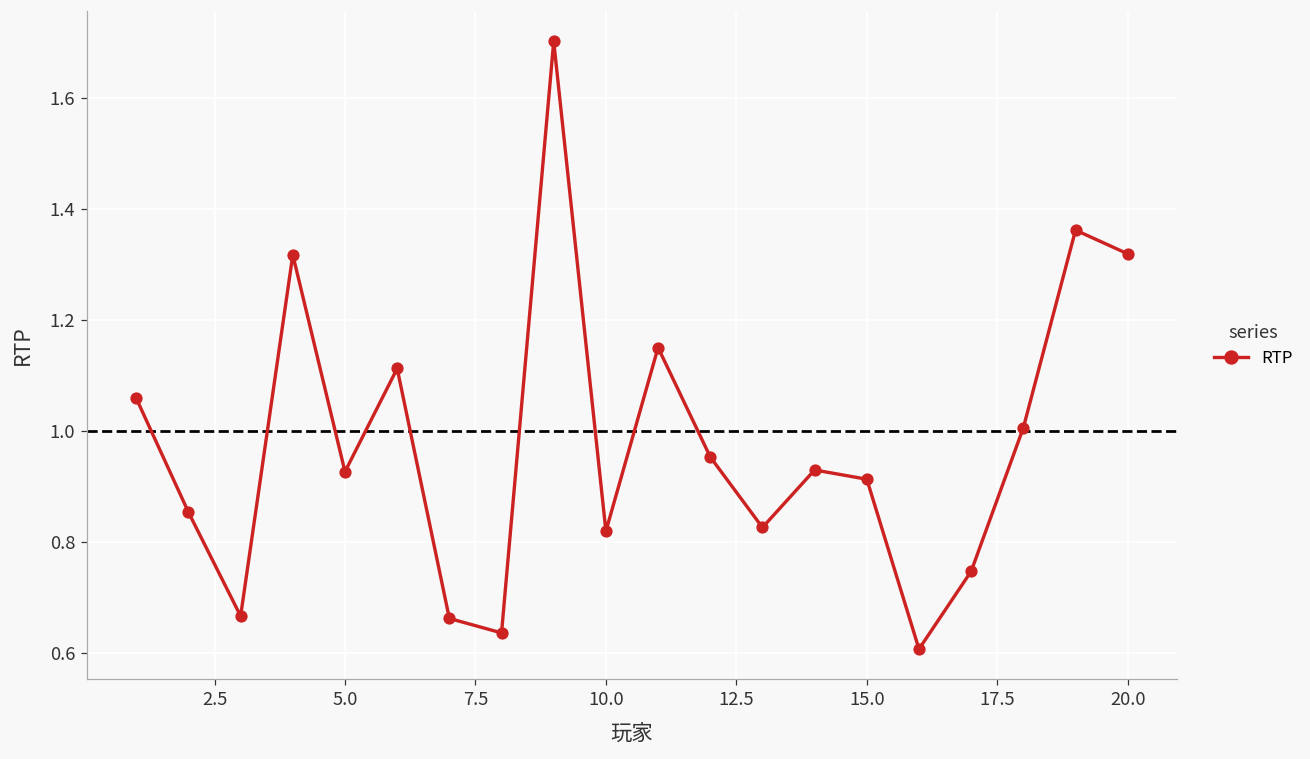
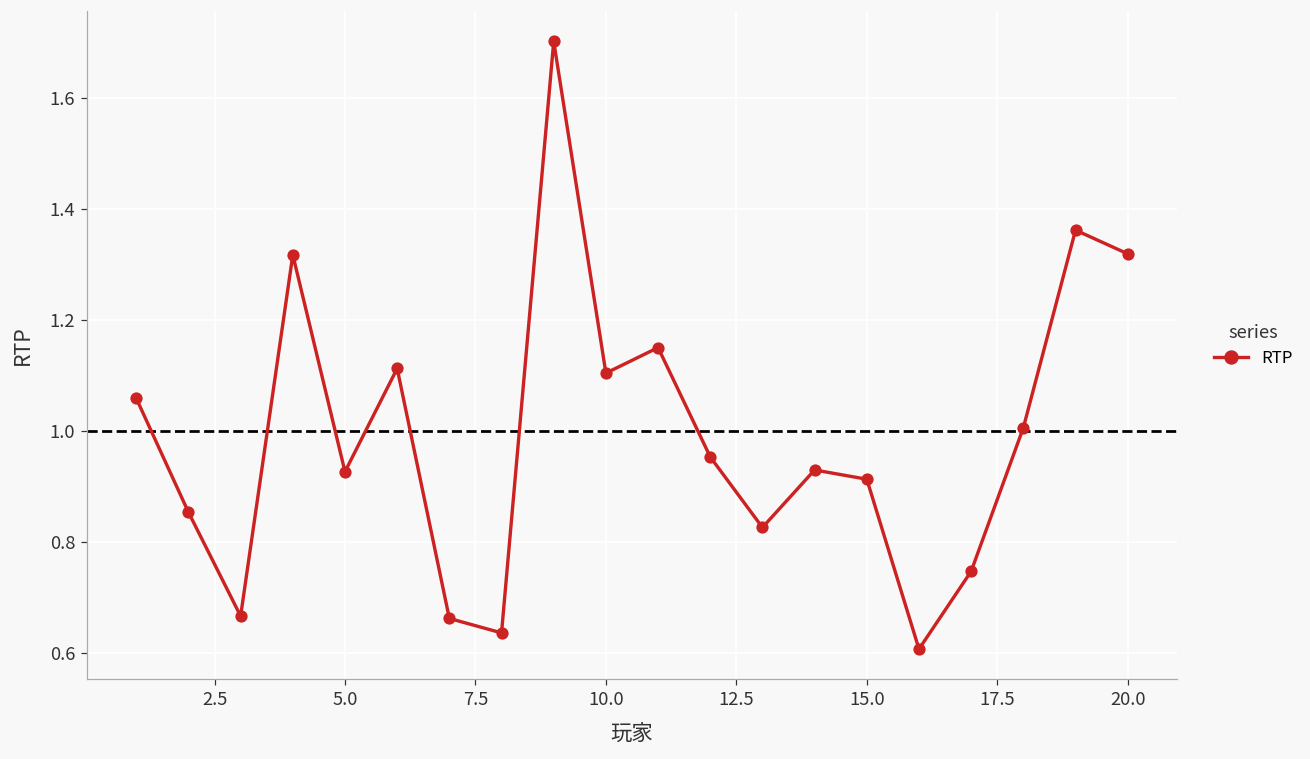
10.0: 0.82 -> 1.10
